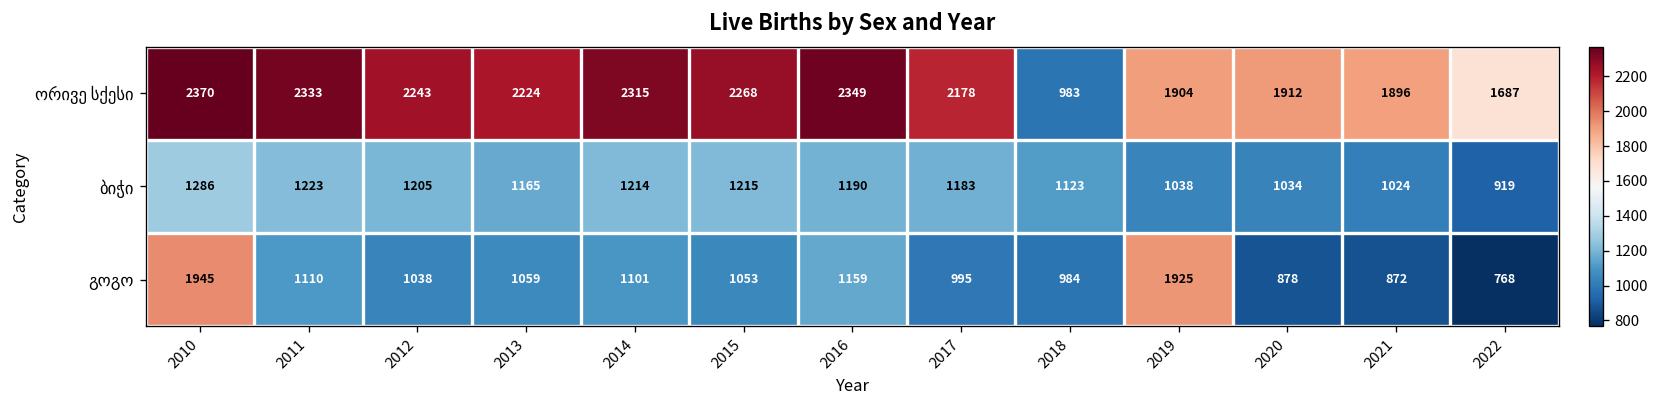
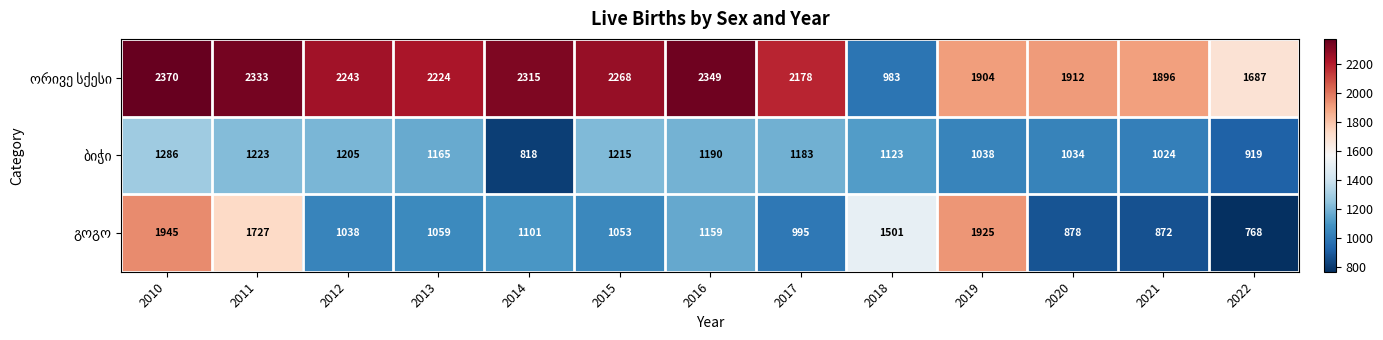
ბიჭი, 2014: 1214 -> 818
გოგო, 2011: 1110 -> 1727
გოგო, 2018: 984 -> 1501
